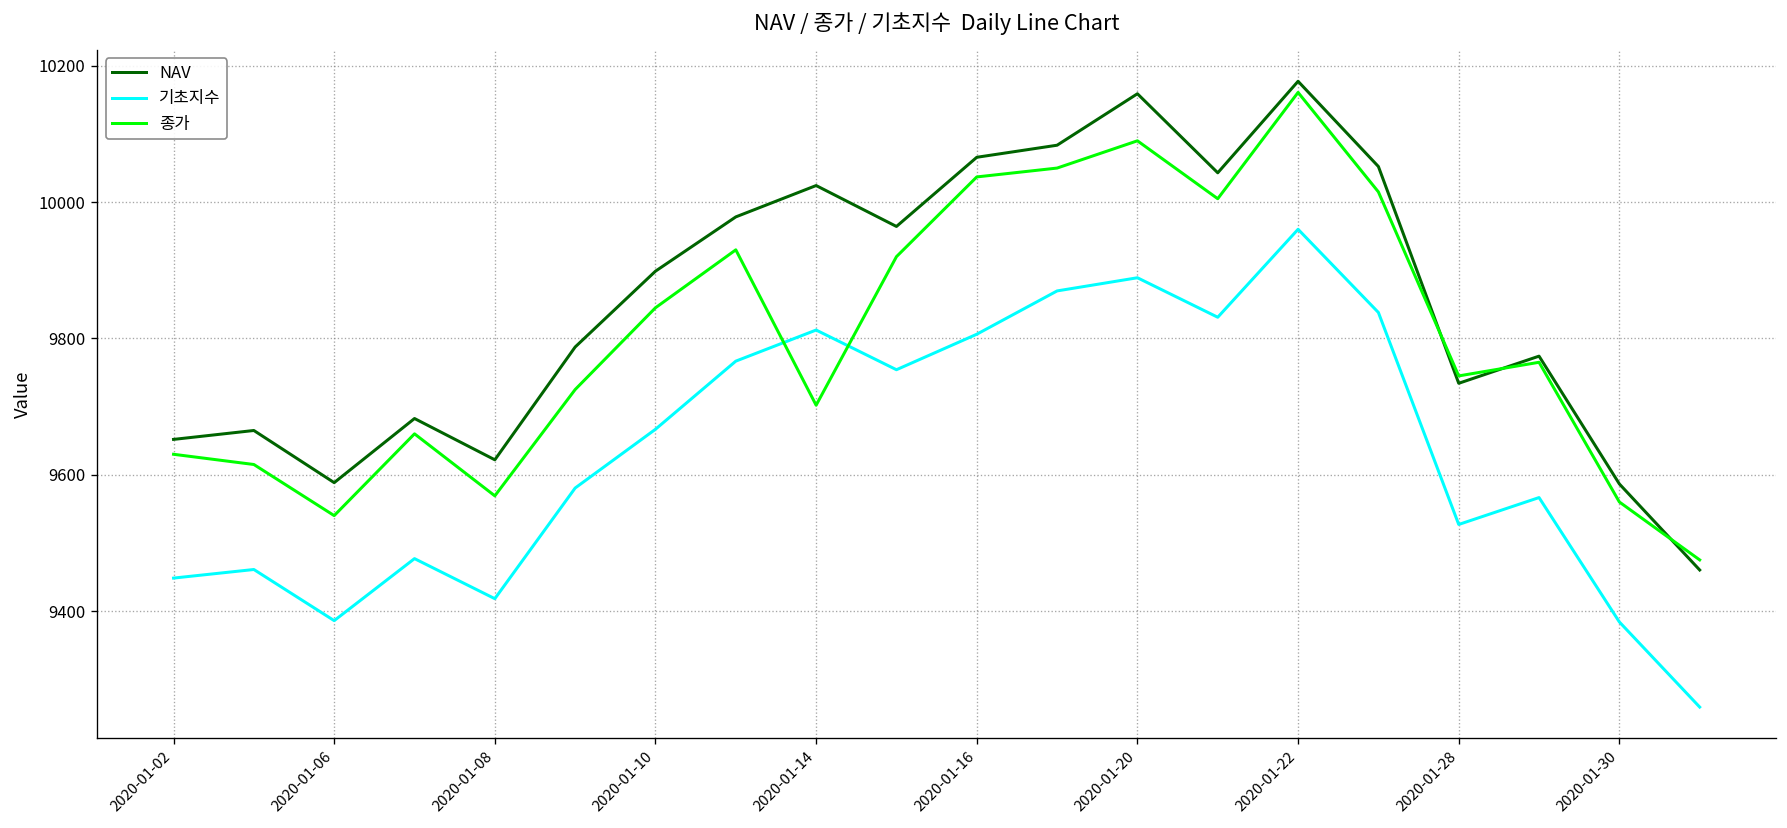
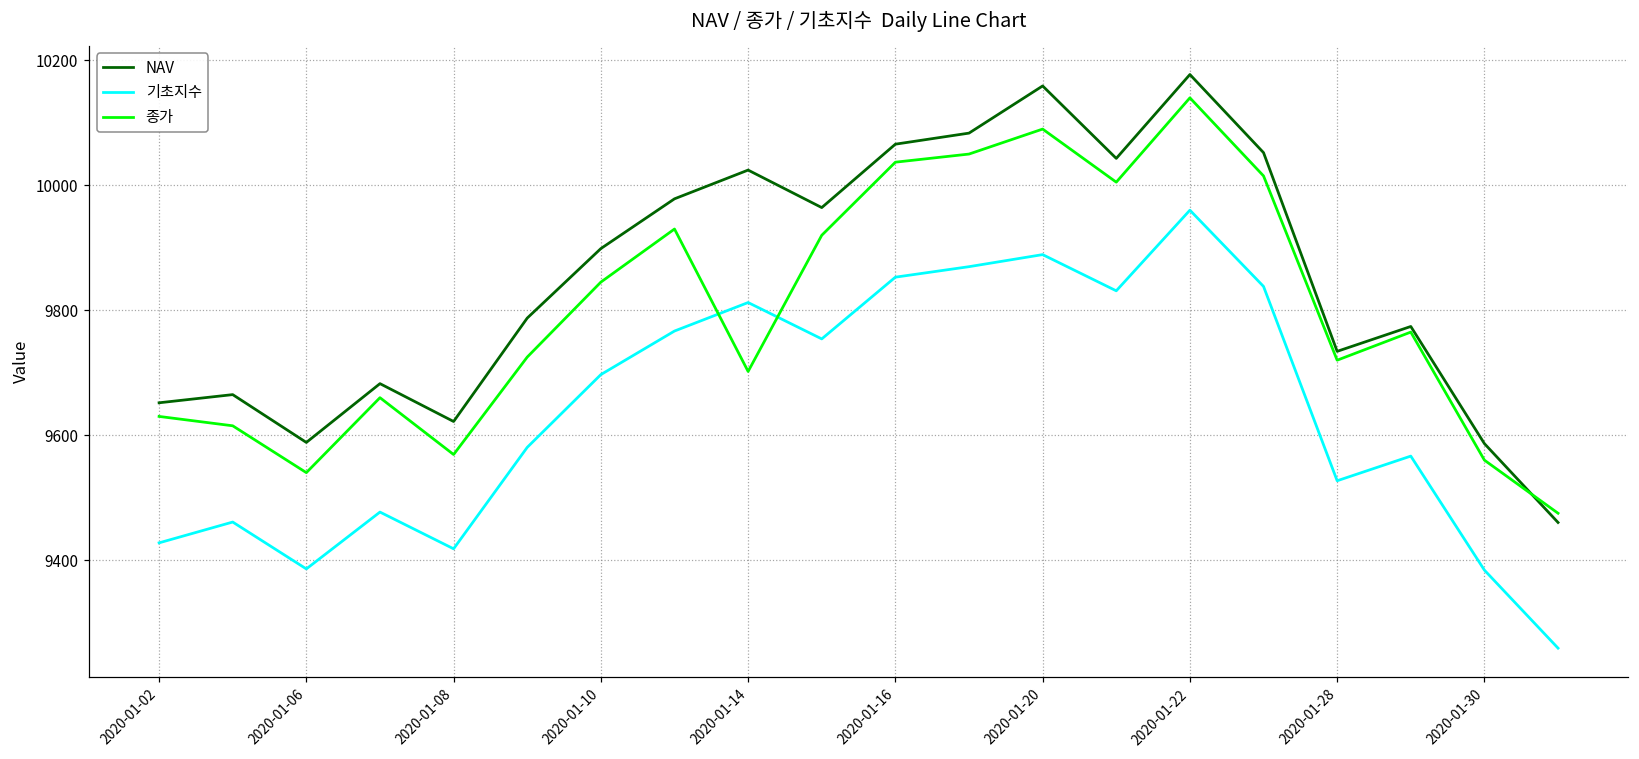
기초지수, 2020-01-02: 9450 -> 9430
기초지수, 2020-01-10: 9670 -> 9700
기초지수, 2020-01-16: 9810 -> 9850
종가, 2020-01-22: 10160 -> 10140
종가, 2020-01-28: 9750 -> 9720
